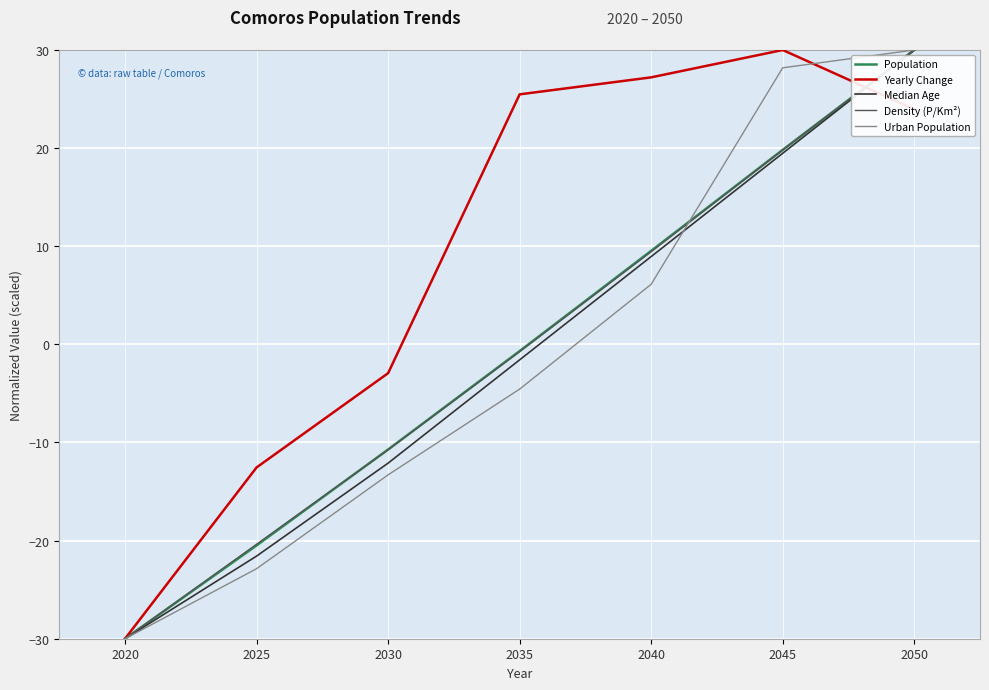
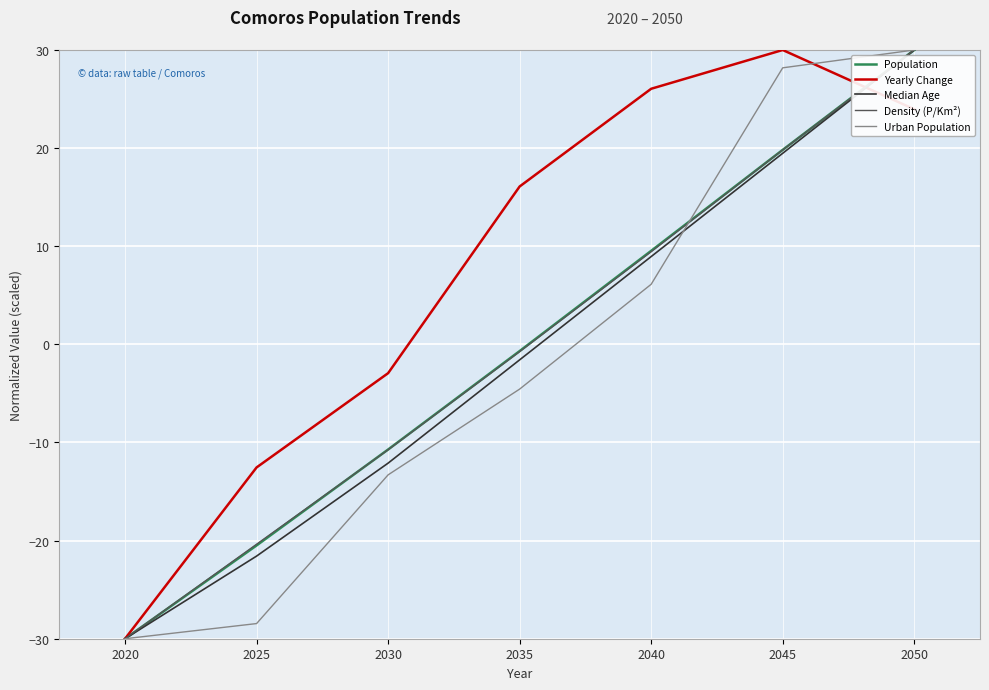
Urban Population, 2025: -23 -> -28
Yearly Change, 2035: 25 -> 16
Yearly Change, 2040: 27 -> 26
